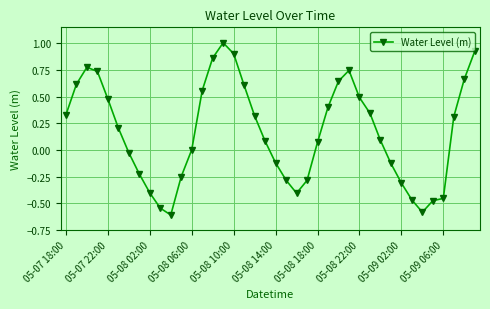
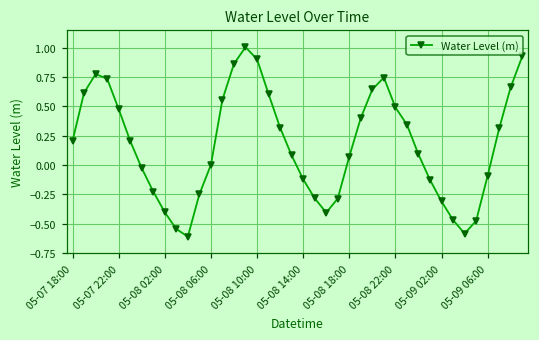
05-07 18:00: 0.33 -> 0.21
05-09 06:00: -0.46 -> -0.09
